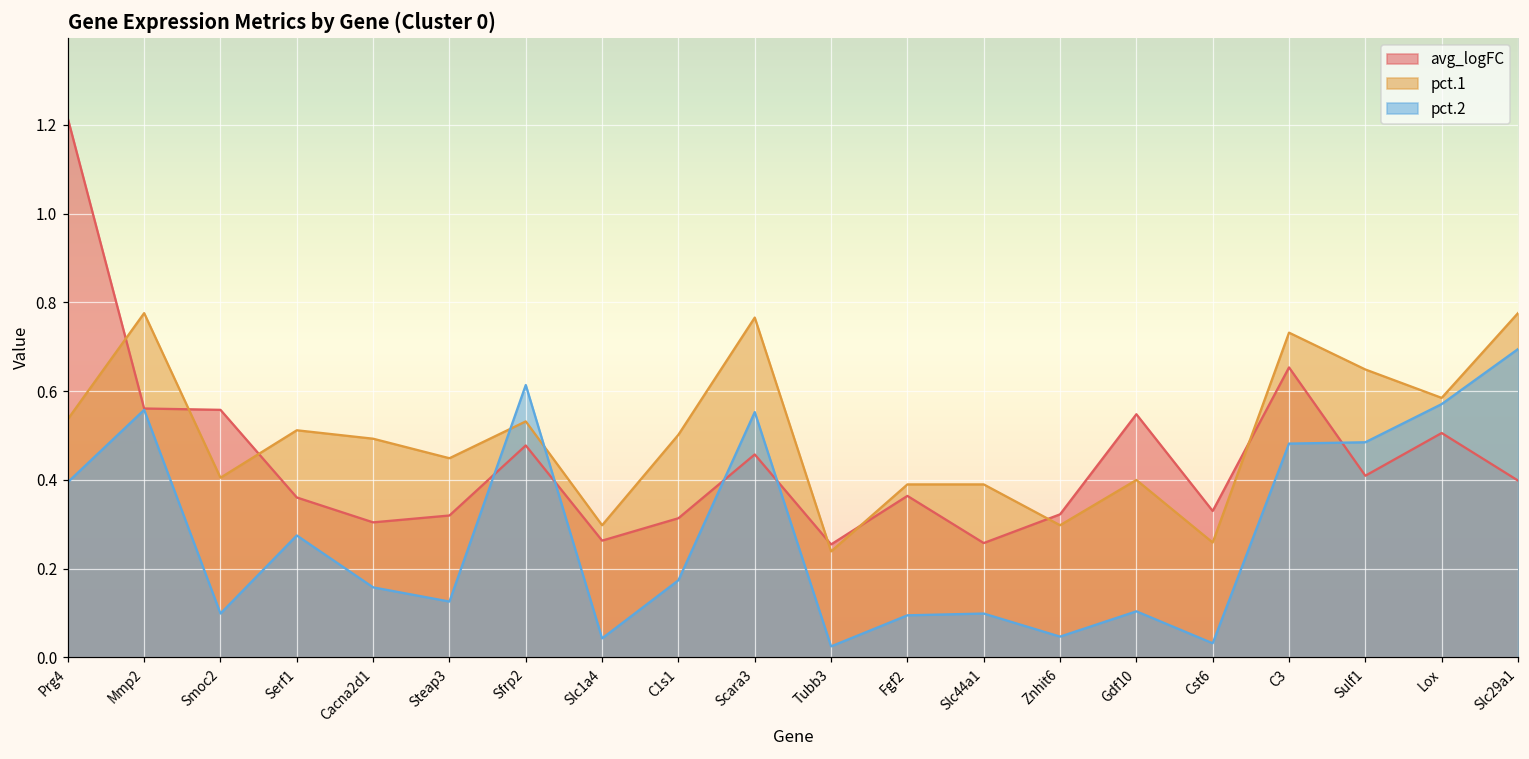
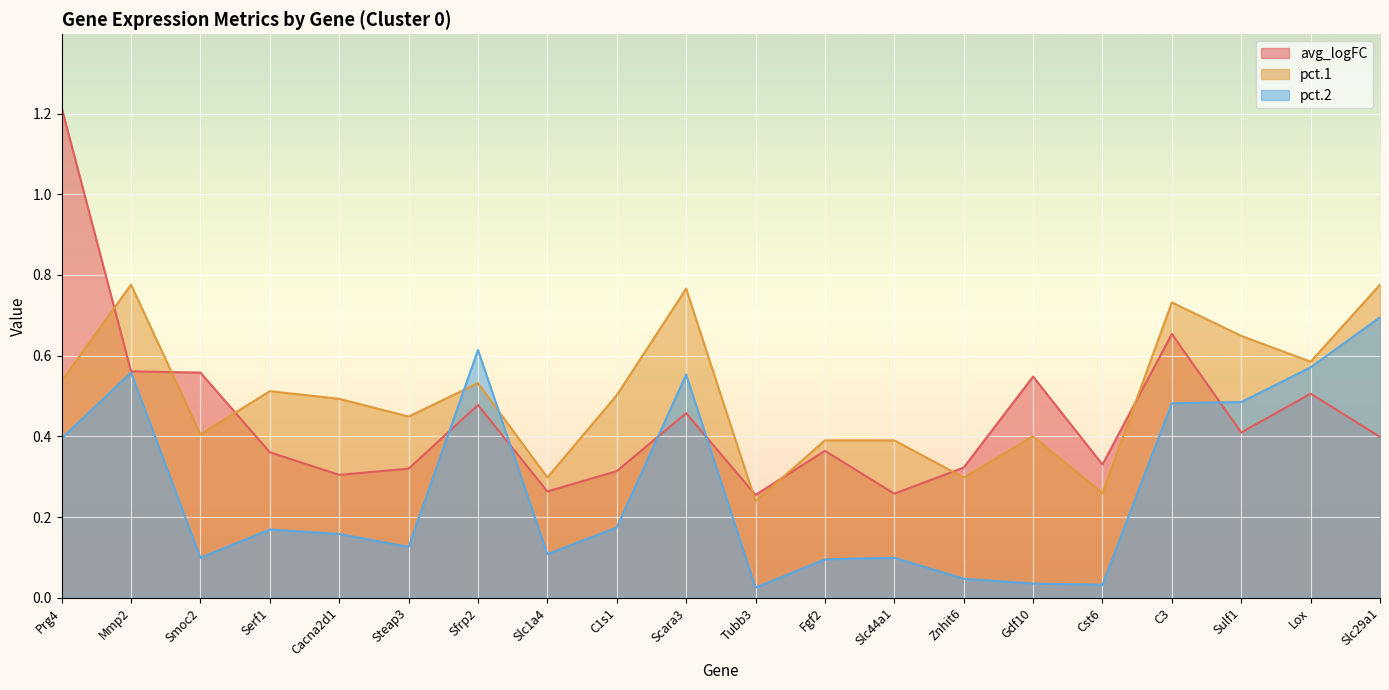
pct.2, Serf1: 0.28 -> 0.17
pct.2, Slc1a4: 0.04 -> 0.11
pct.2, Gdf10: 0.10 -> 0.04
